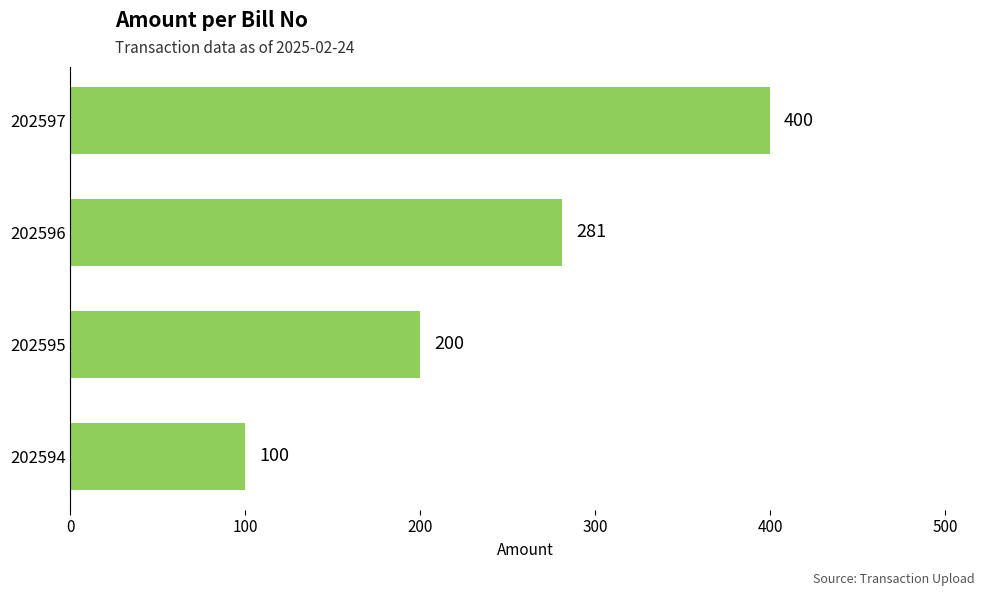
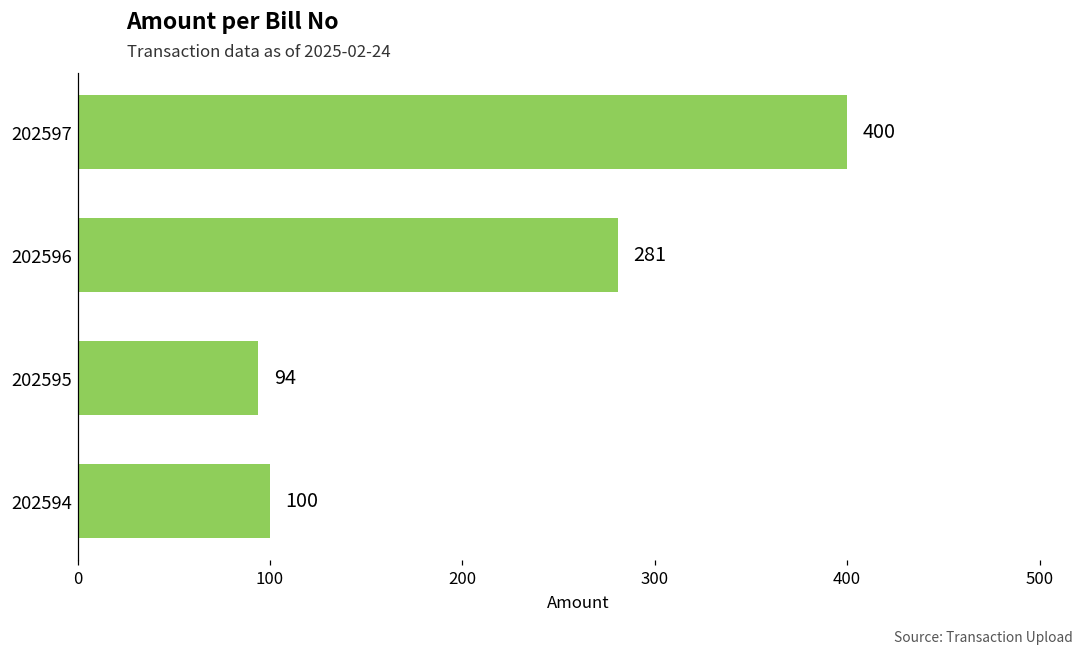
202595: 200 -> 94
